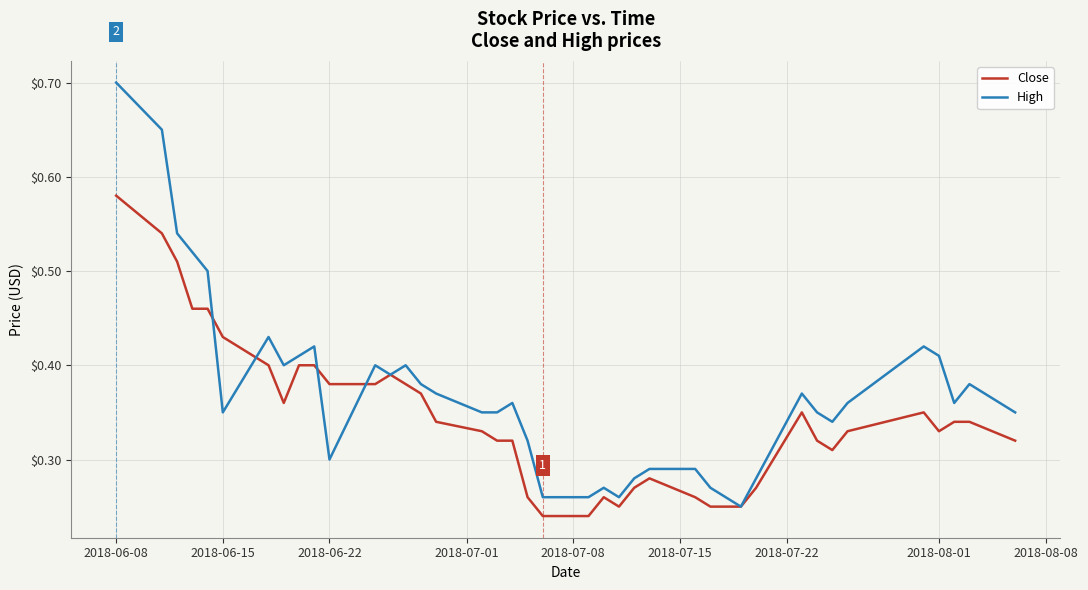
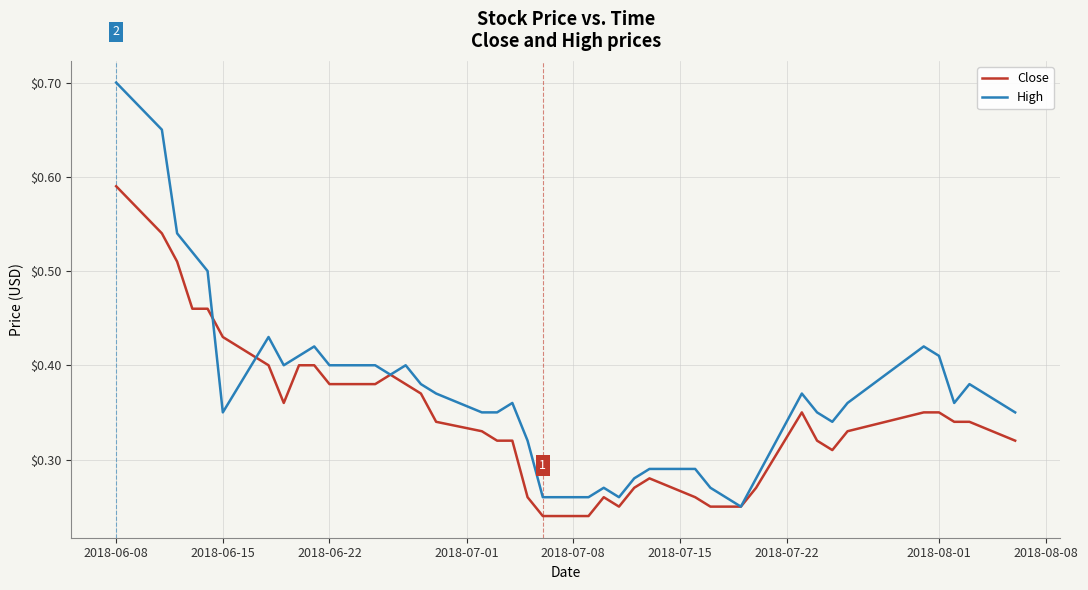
Close, 2018-06-08: $0.58 -> $0.59
High, 2018-06-22: $0.3 -> $0.4
Close, 2018-08-01: $0.33 -> $0.35
